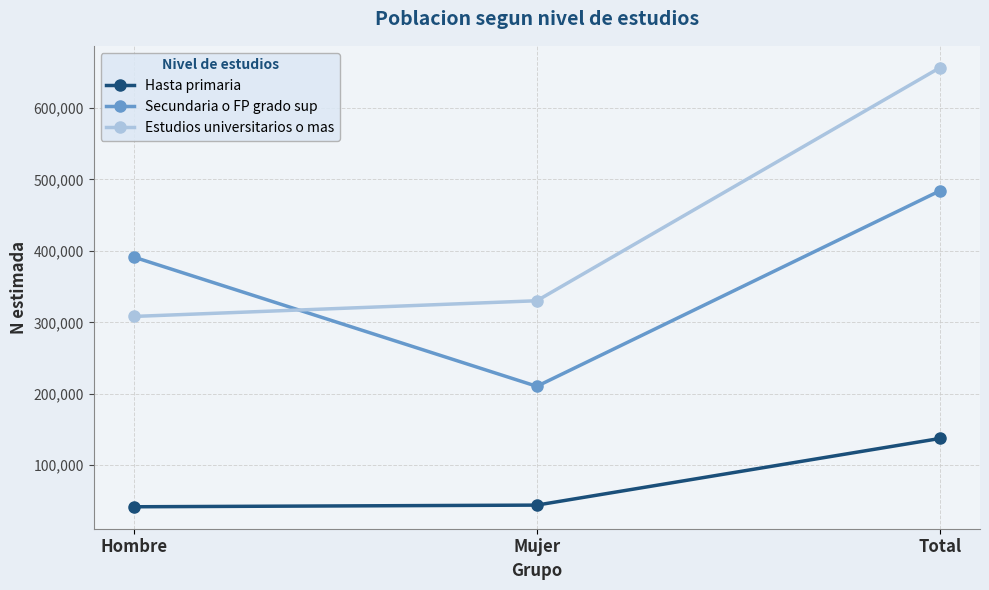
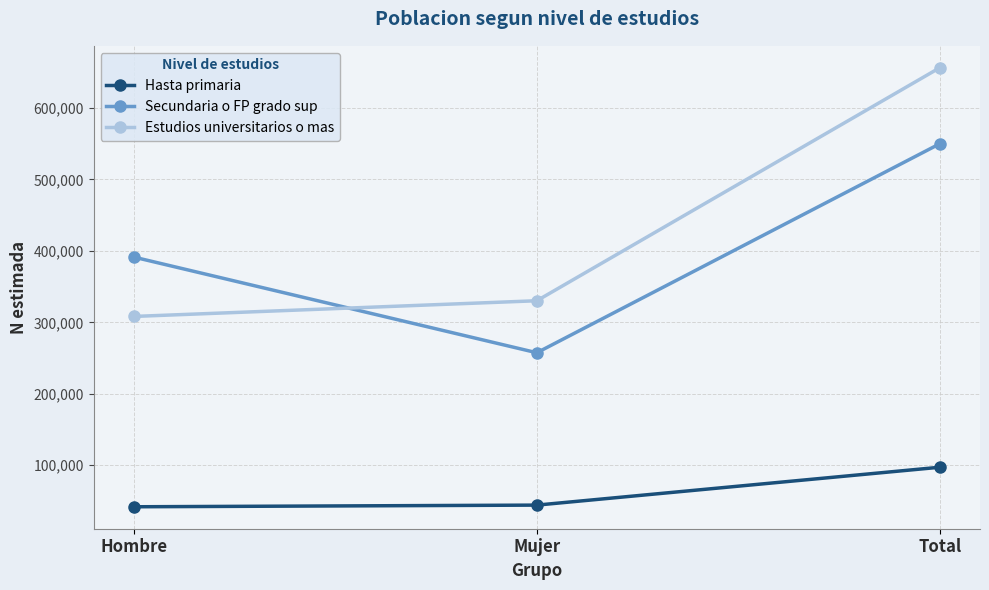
Secundaria o FP grado sup, Mujer: 210,000 -> 260,000
Hasta primaria, Total: 140,000 -> 100,000
Secundaria o FP grado sup, Total: 480,000 -> 550,000
